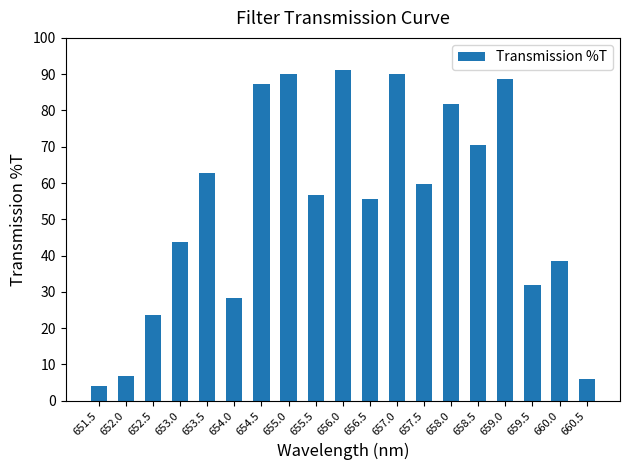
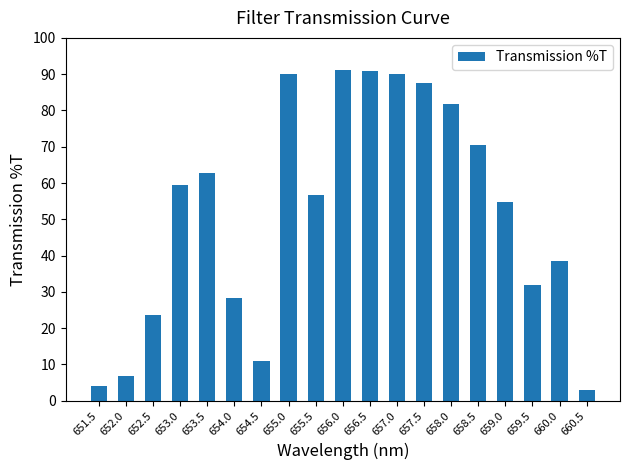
653.0: 44 -> 59
654.5: 87 -> 11
656.5: 56 -> 91
657.5: 60 -> 88
659.0: 89 -> 55
660.5: 6 -> 3
